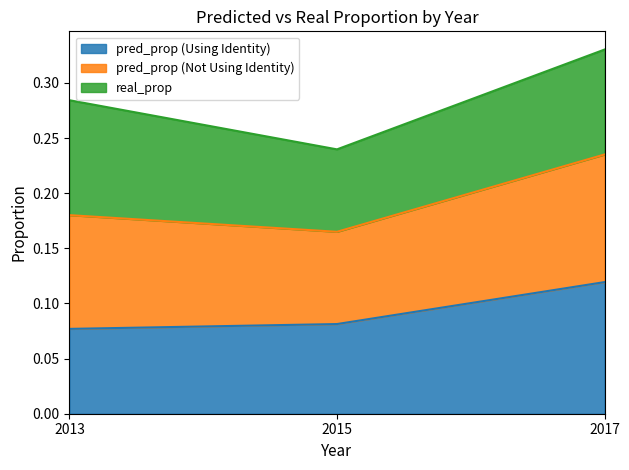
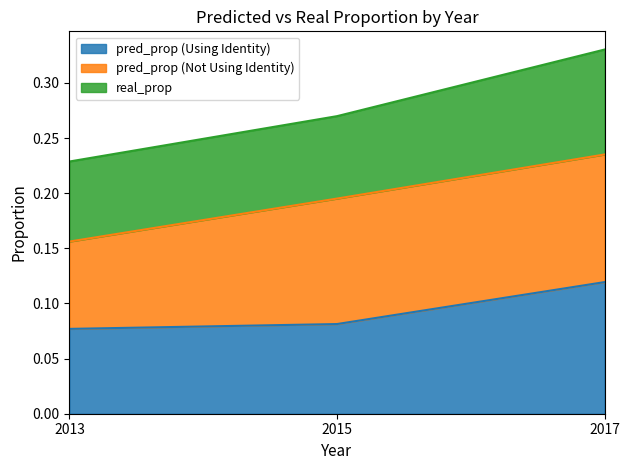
pred_prop (Not Using Identity), 2013: 0.103 -> 0.079
real_prop, 2013: 0.104 -> 0.073
pred_prop (Not Using Identity), 2015: 0.084 -> 0.114
